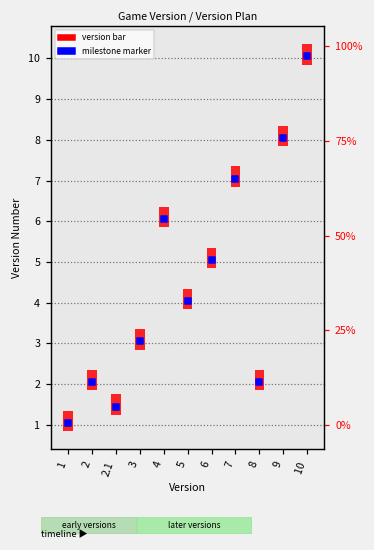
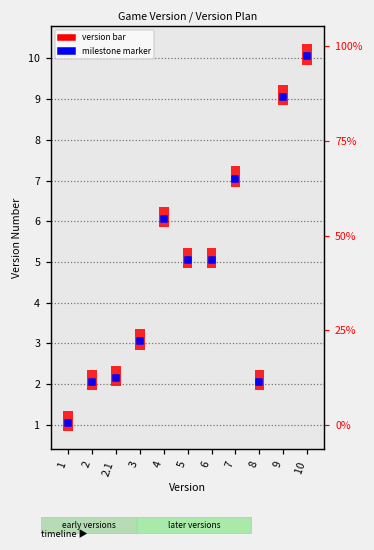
milestone marker, 2.1: 1.5 -> 2.2
milestone marker, 5: 4.1 -> 5.1
milestone marker, 9: 8.0 -> 9.0
